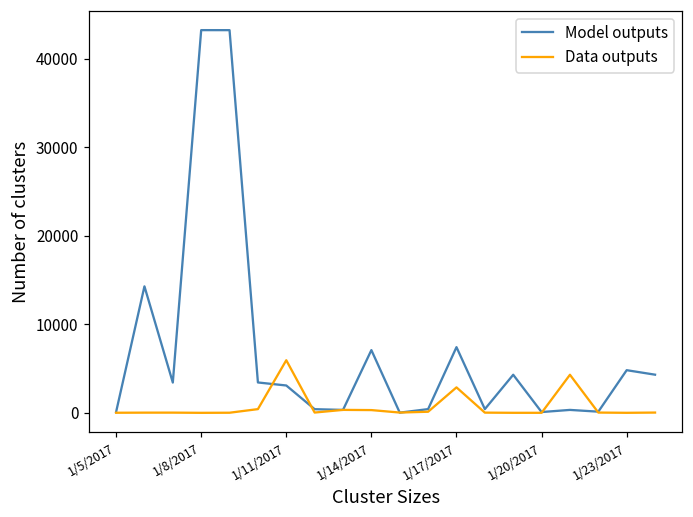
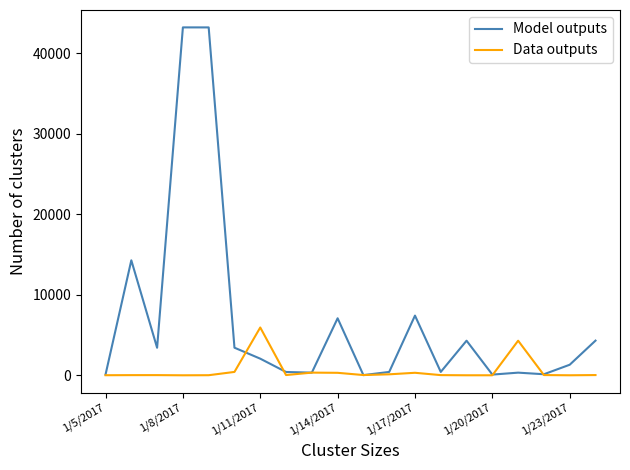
Model outputs, 1/11/2017: 3000 -> 2000
Data outputs, 1/17/2017: 3000 -> 0
Model outputs, 1/23/2017: 5000 -> 1000
